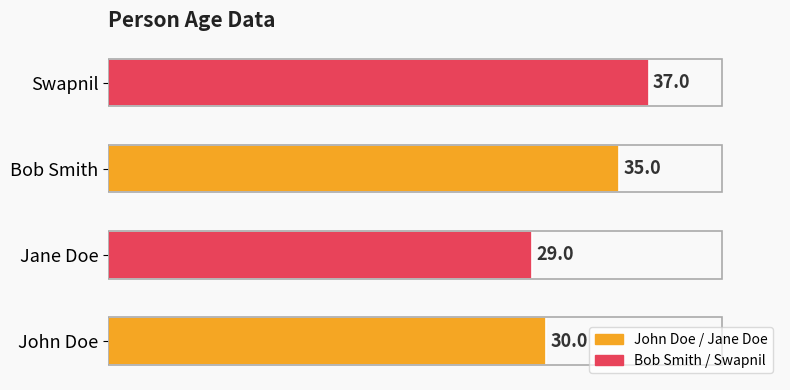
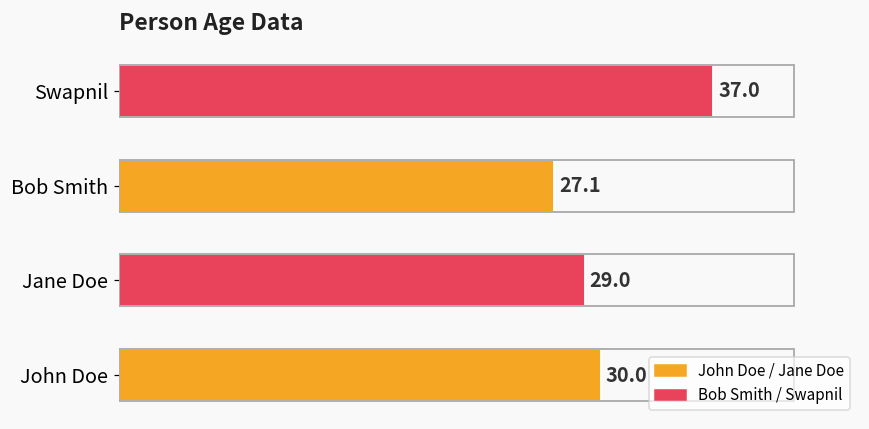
Bob Smith: 35.0 -> 27.1
